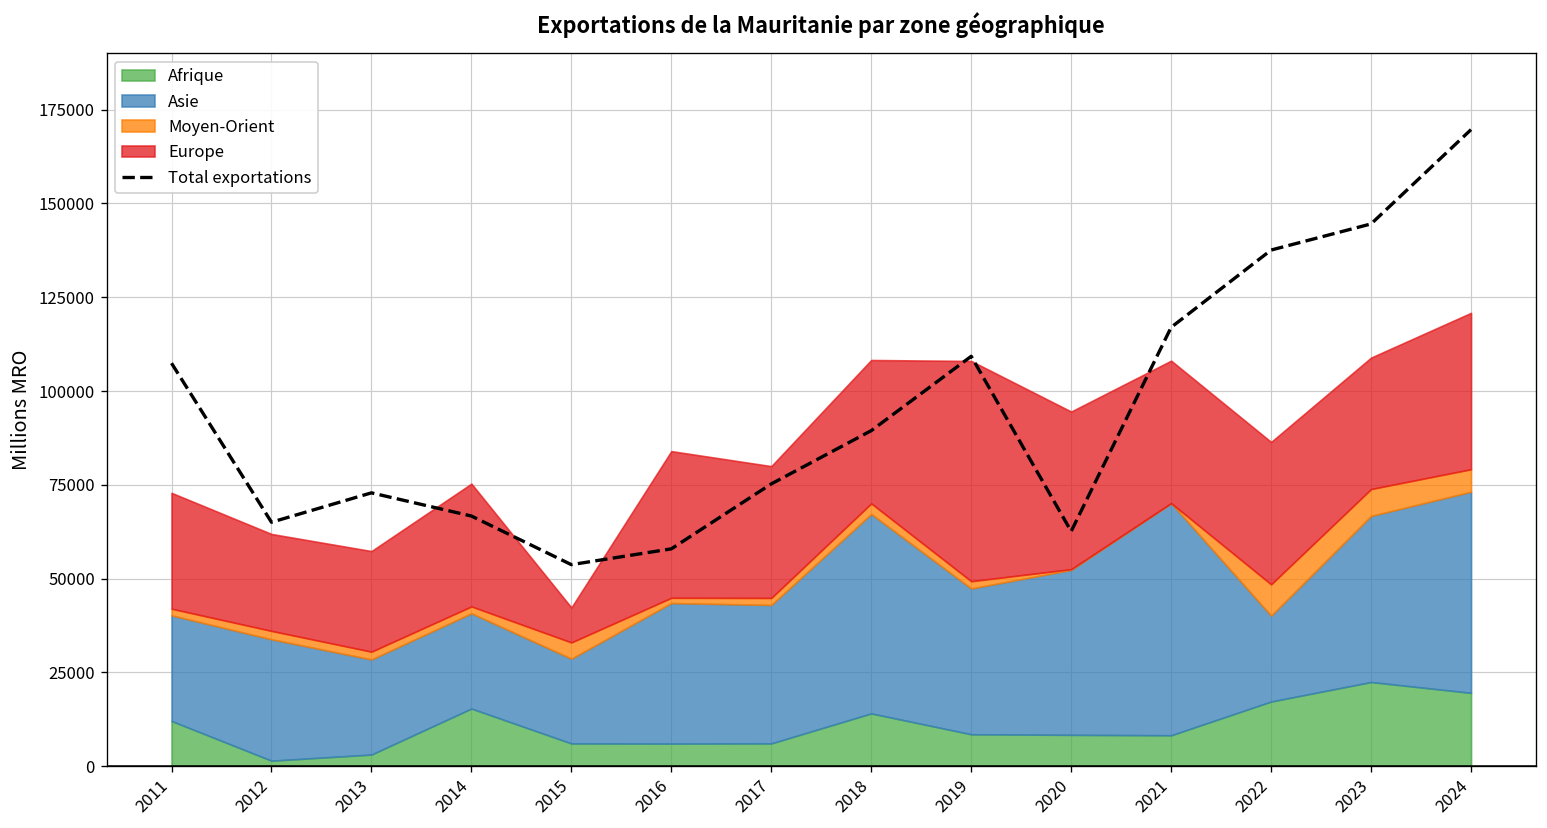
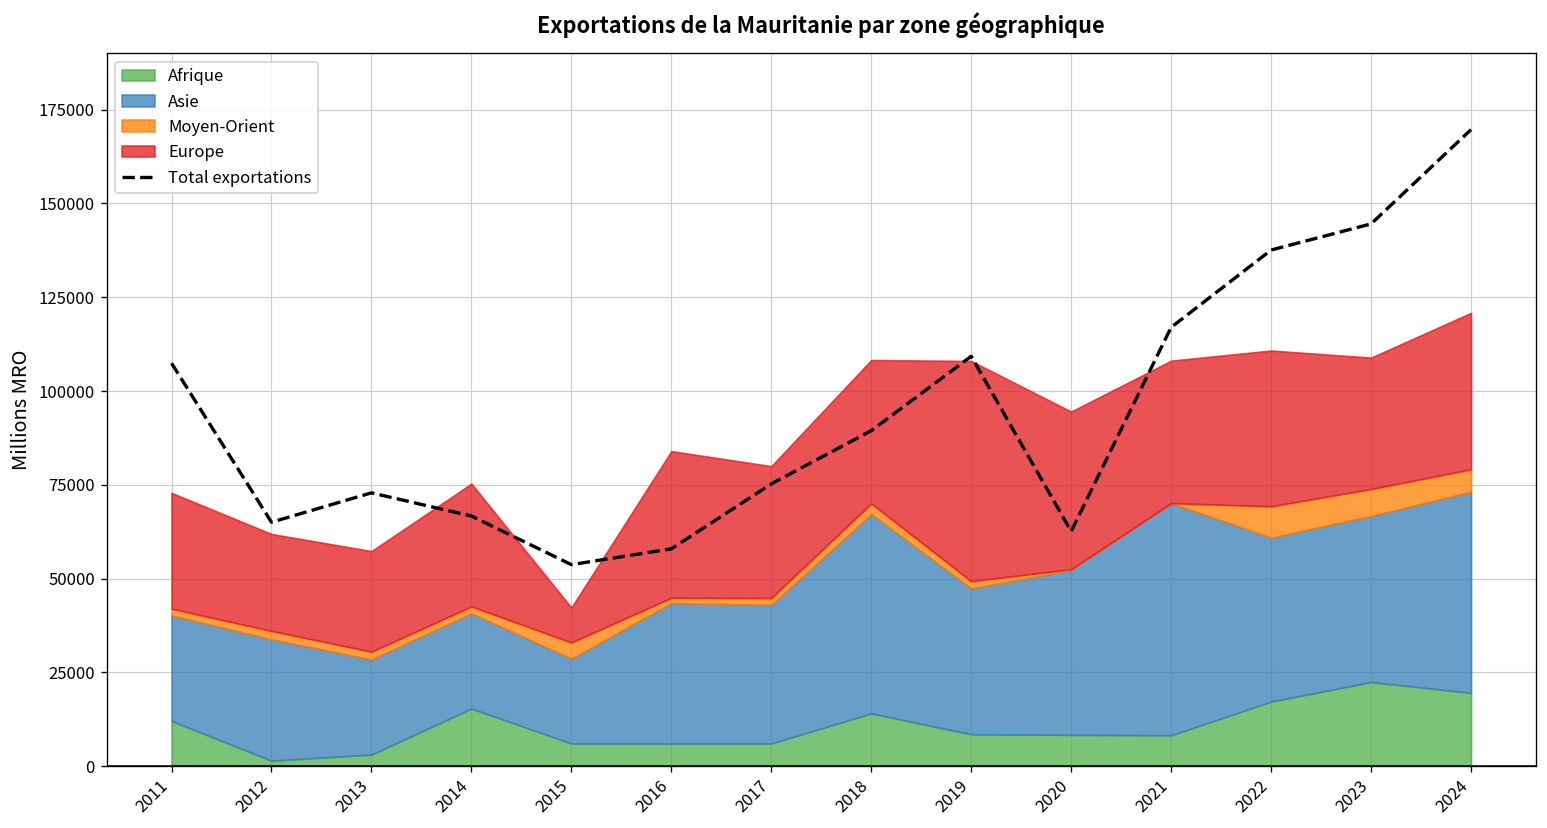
Asie, 2022: 23000 -> 44000
Europe, 2022: 38000 -> 42000
